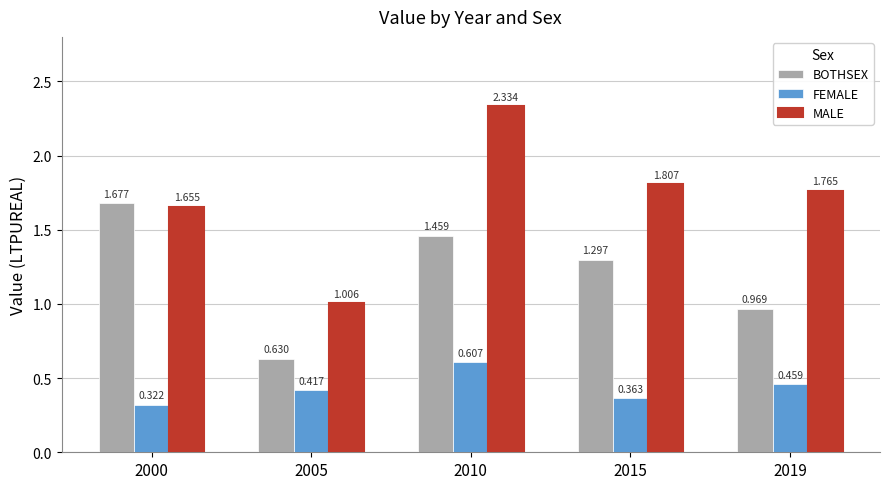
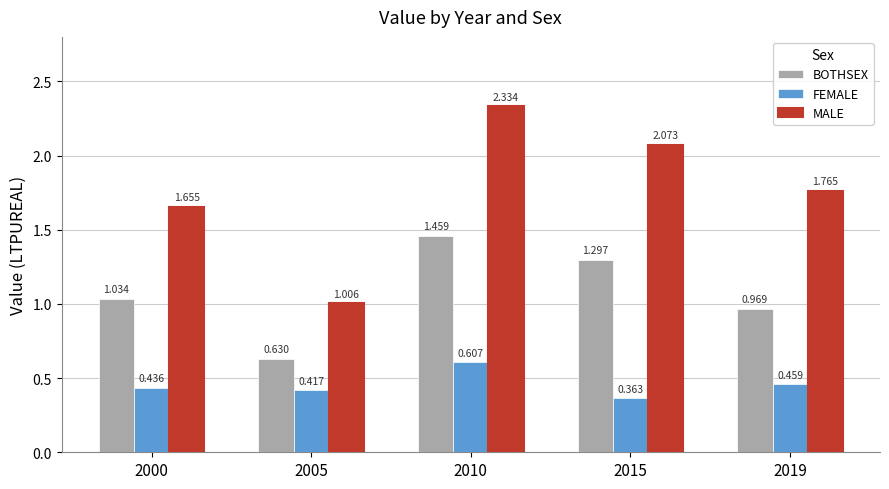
BOTHSEX, 2000: 1.677 -> 1.034
FEMALE, 2000: 0.322 -> 0.436
MALE, 2015: 1.807 -> 2.073
